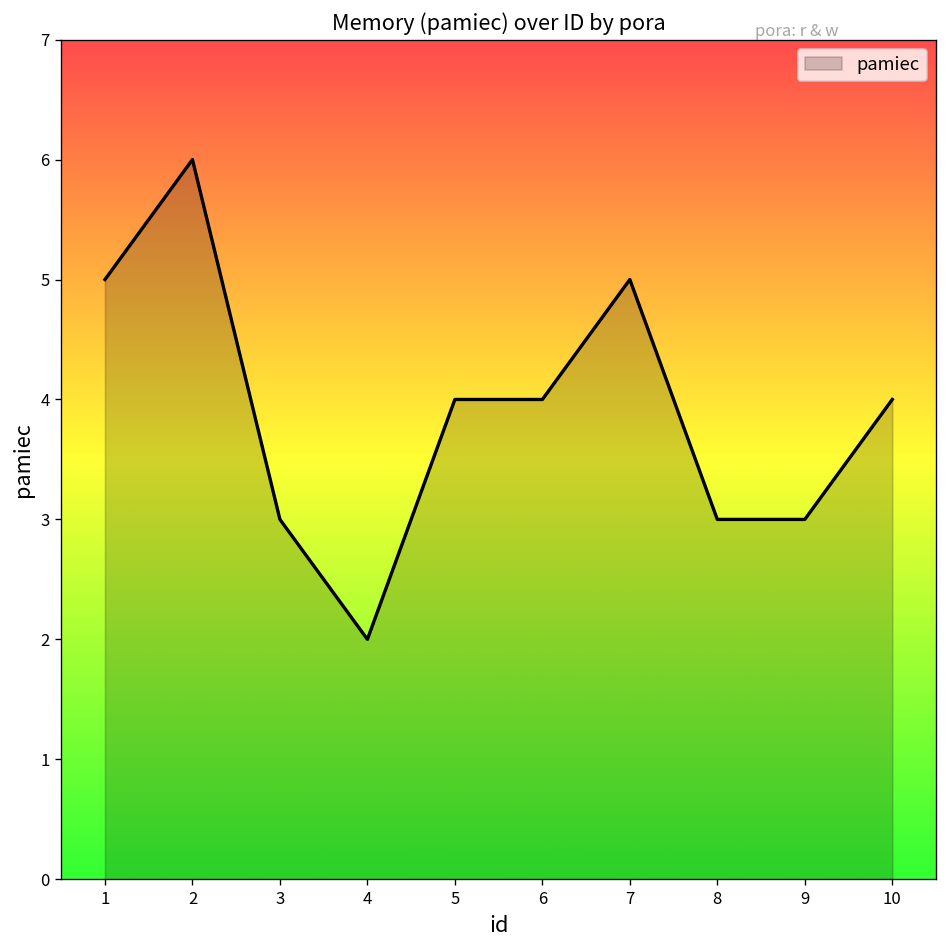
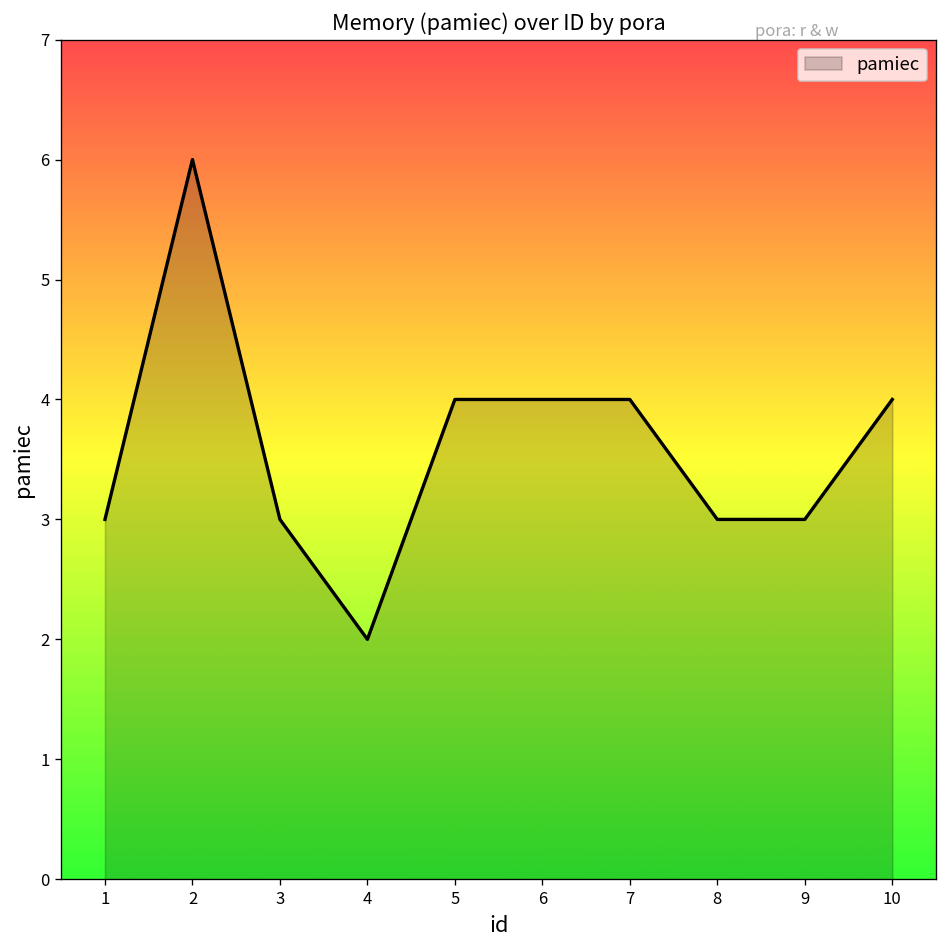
1: 5 -> 3
7: 5 -> 4
